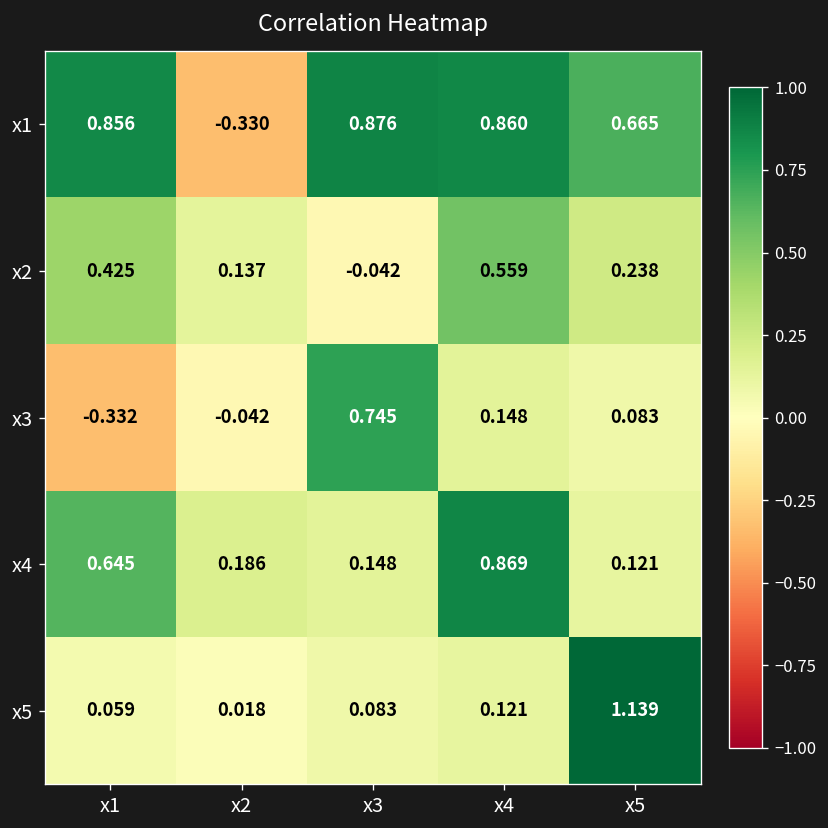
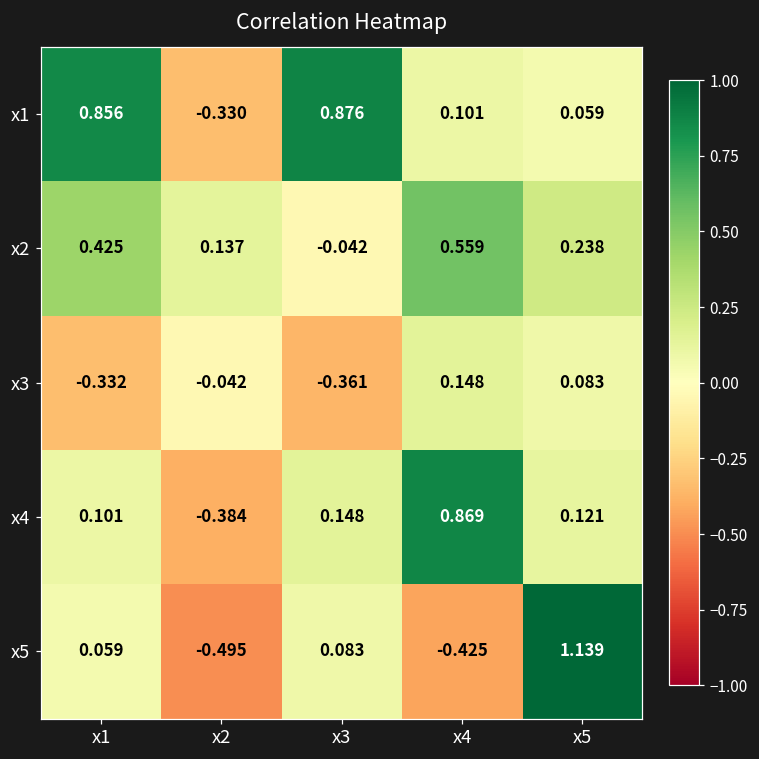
x1, x4: 0.860 -> 0.101
x1, x5: 0.665 -> 0.059
x3, x3: 0.745 -> -0.361
x4, x1: 0.645 -> 0.101
x4, x2: 0.186 -> -0.384
x5, x2: 0.018 -> -0.495
x5, x4: 0.121 -> -0.425
